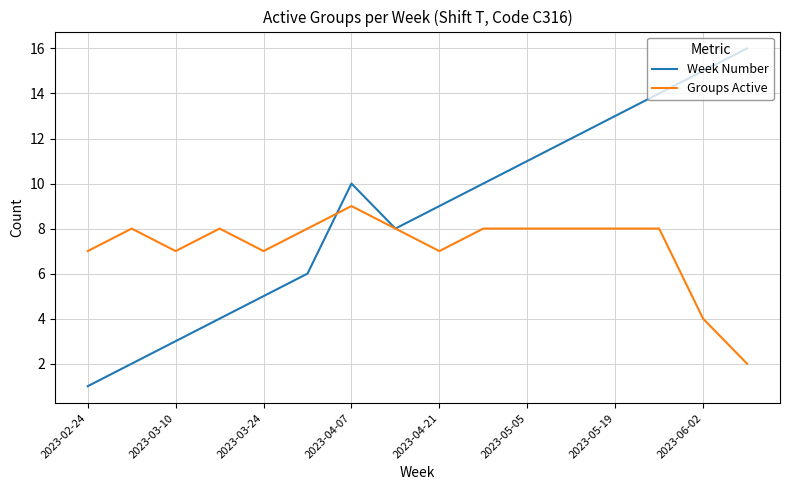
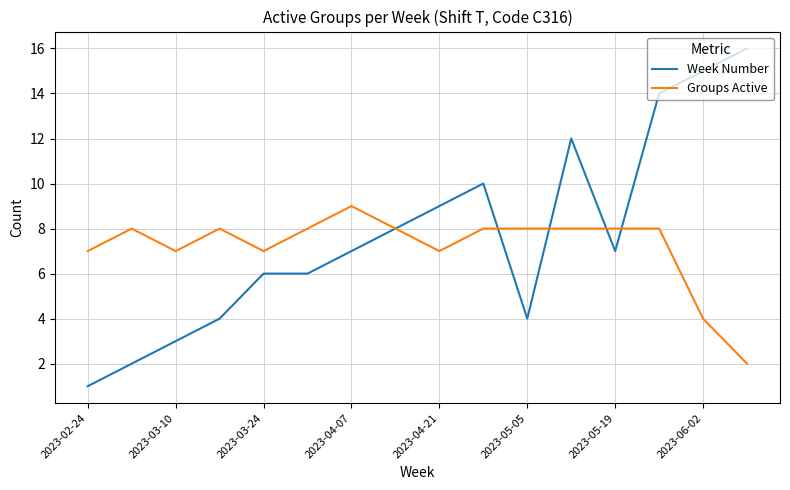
Week Number, 2023-03-24: 5 -> 6
Week Number, 2023-04-07: 10 -> 7
Week Number, 2023-05-05: 11 -> 4
Week Number, 2023-05-19: 13 -> 7
